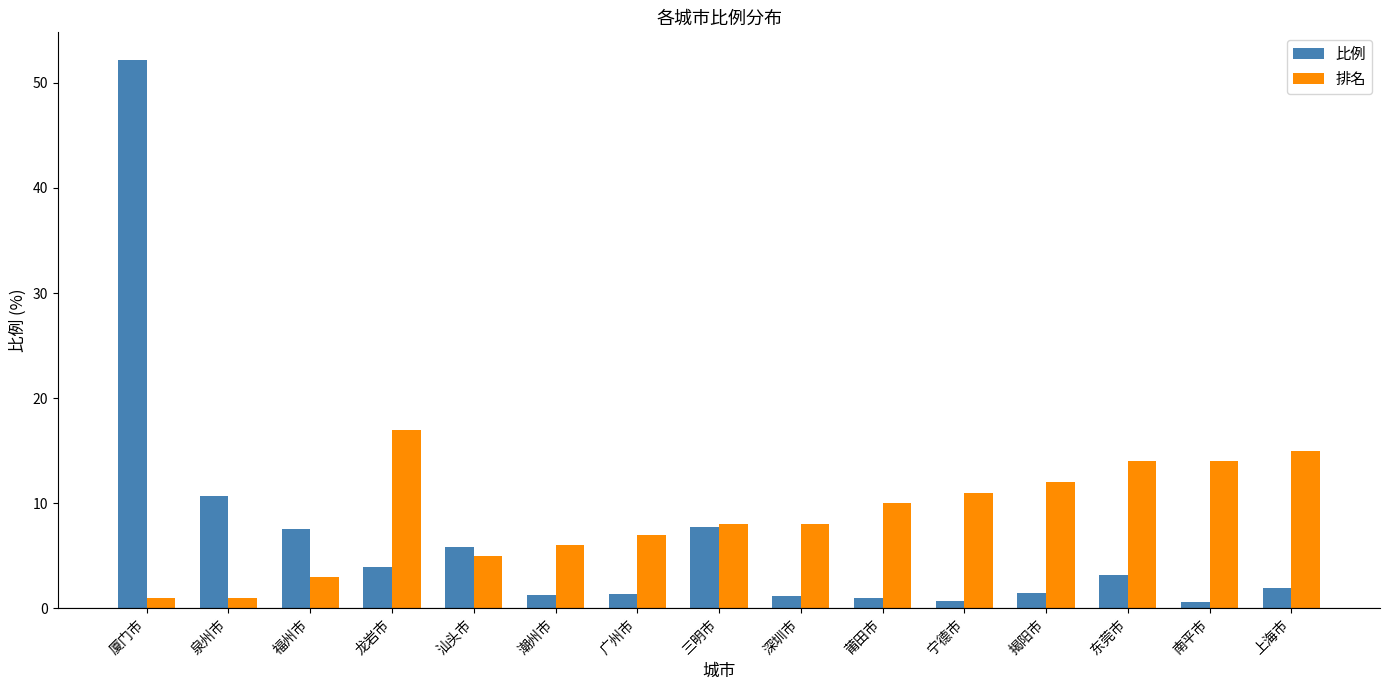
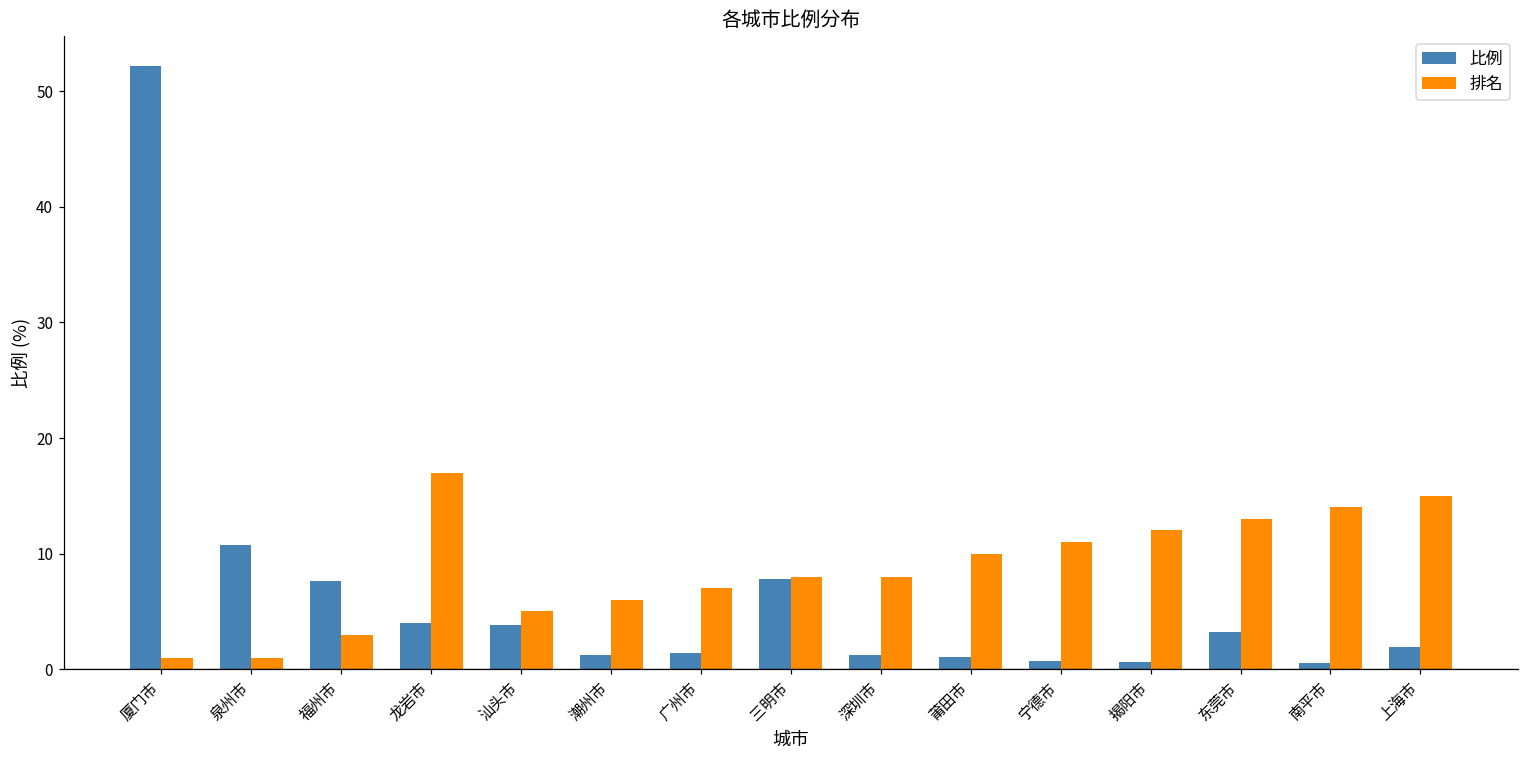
比例, 汕头市: 5.8 -> 3.8
比例, 揭阳市: 1.4 -> 0.7
排名, 东莞市: 14 -> 13
